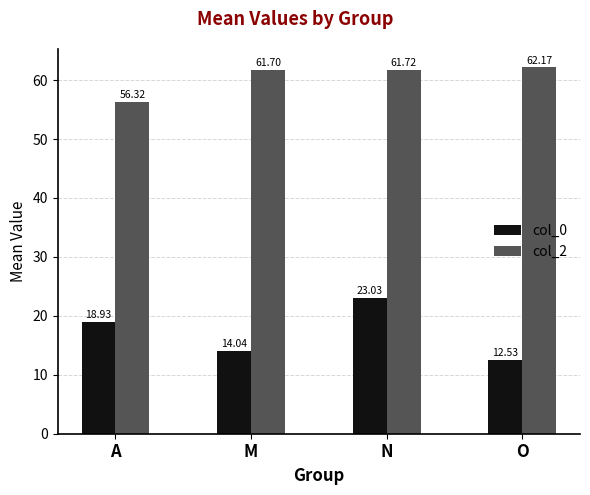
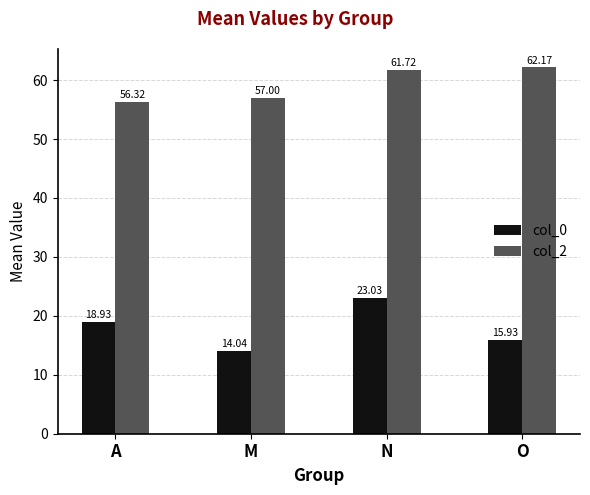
col_2, M: 61.70 -> 57.00
col_0, O: 12.53 -> 15.93
